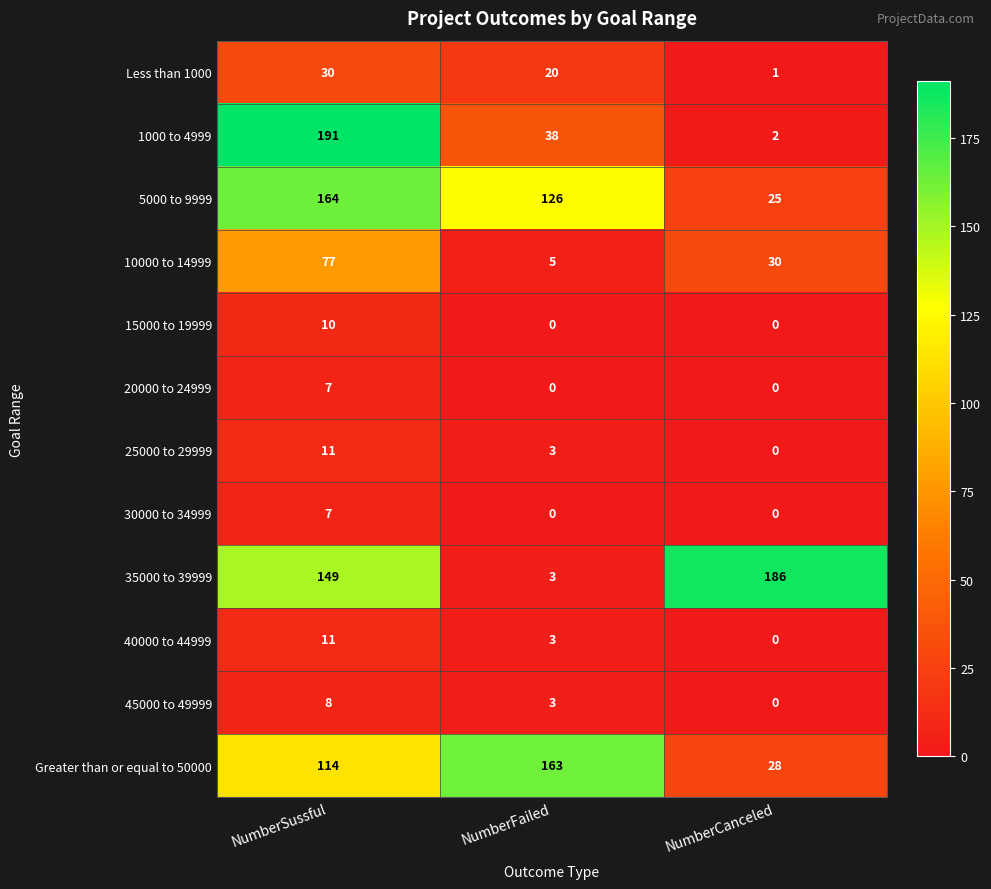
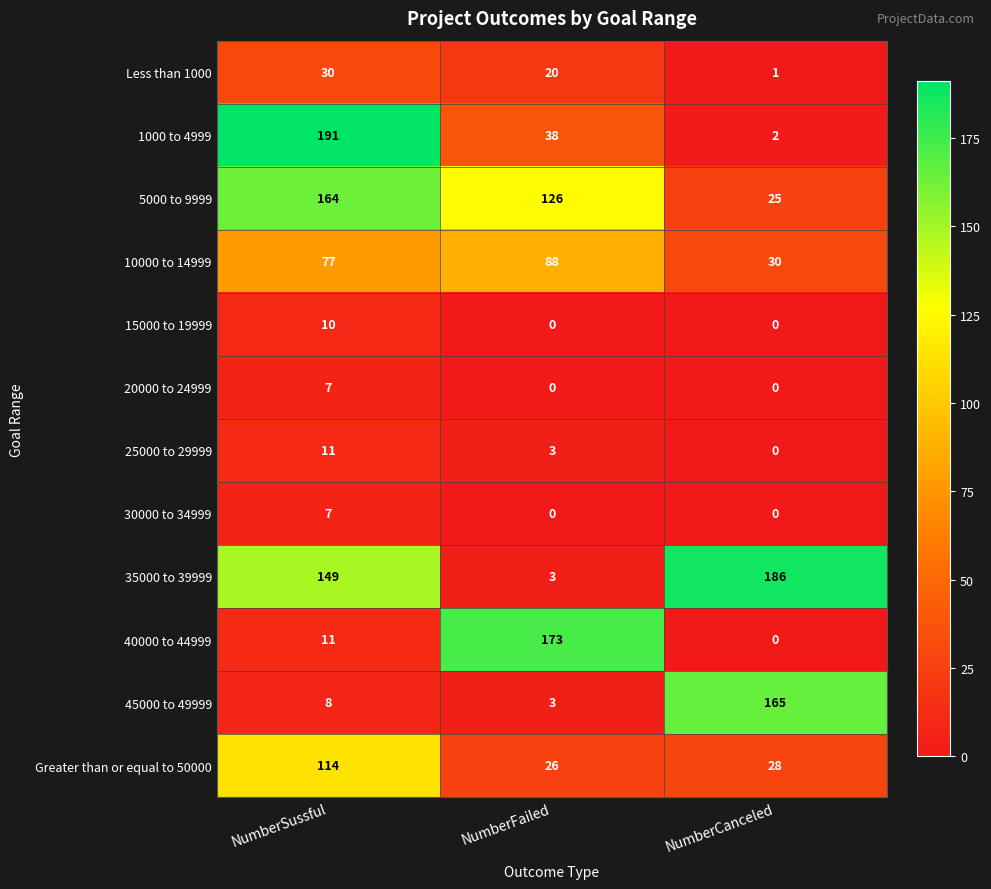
10000 to 14999, NumberFailed: 5 -> 88
40000 to 44999, NumberFailed: 3 -> 173
45000 to 49999, NumberCanceled: 0 -> 165
Greater than or equal to 50000, NumberFailed: 163 -> 26
